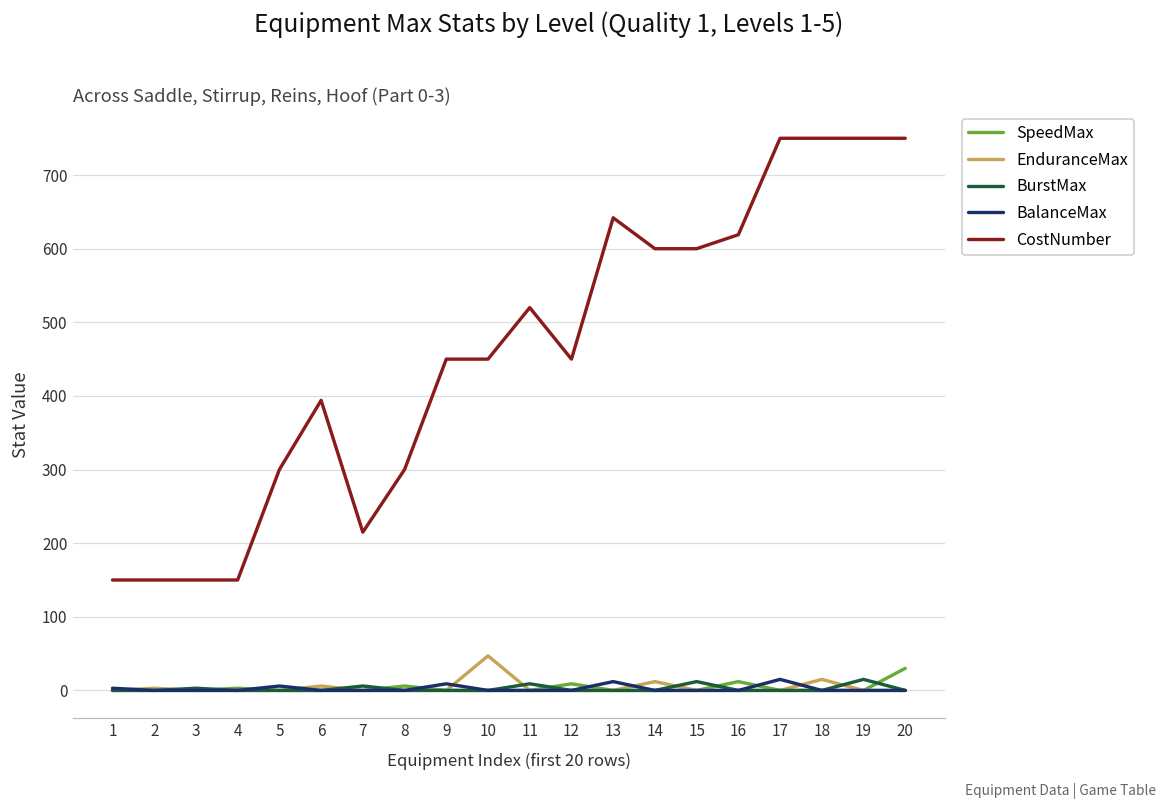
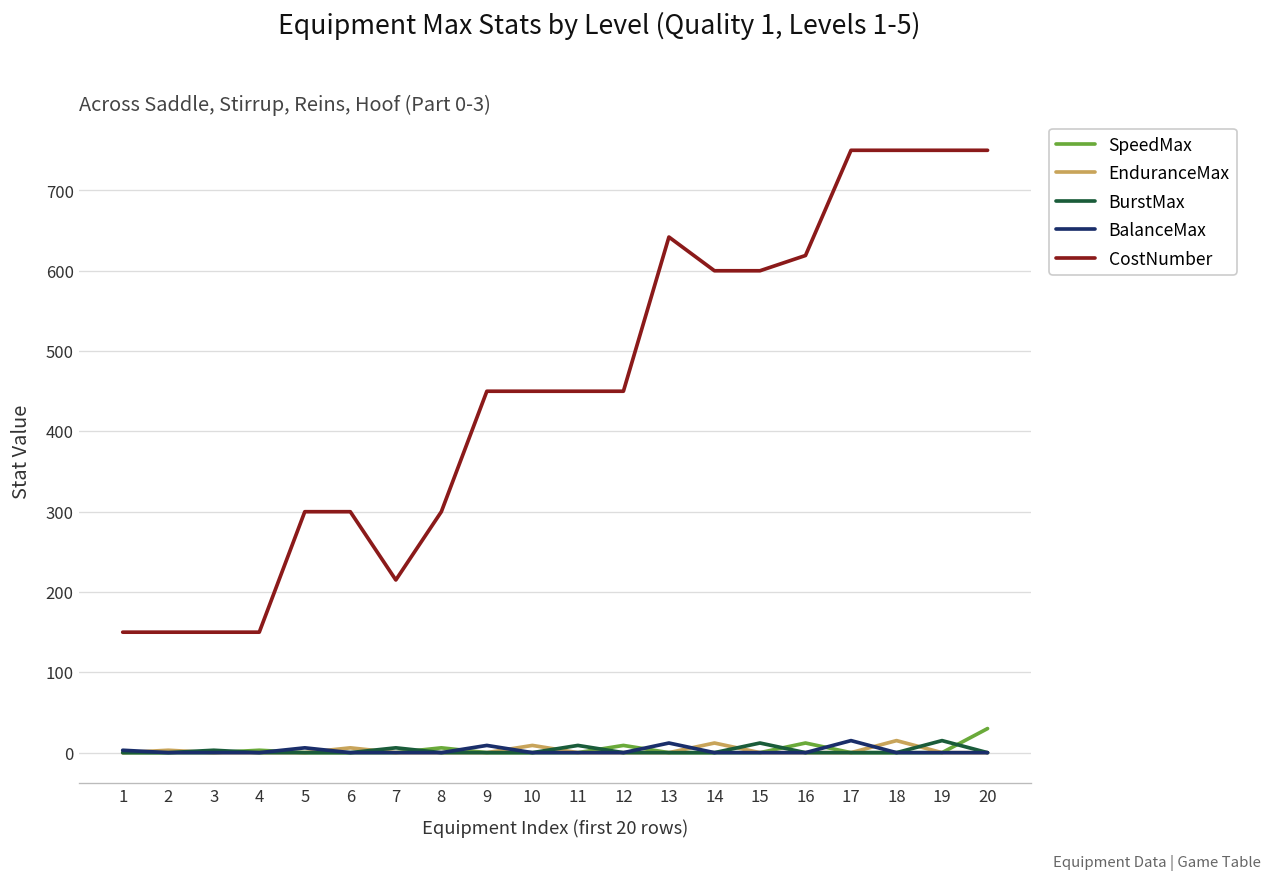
CostNumber, 6: 390 -> 300
EnduranceMax, 10: 50 -> 10
CostNumber, 11: 520 -> 450
